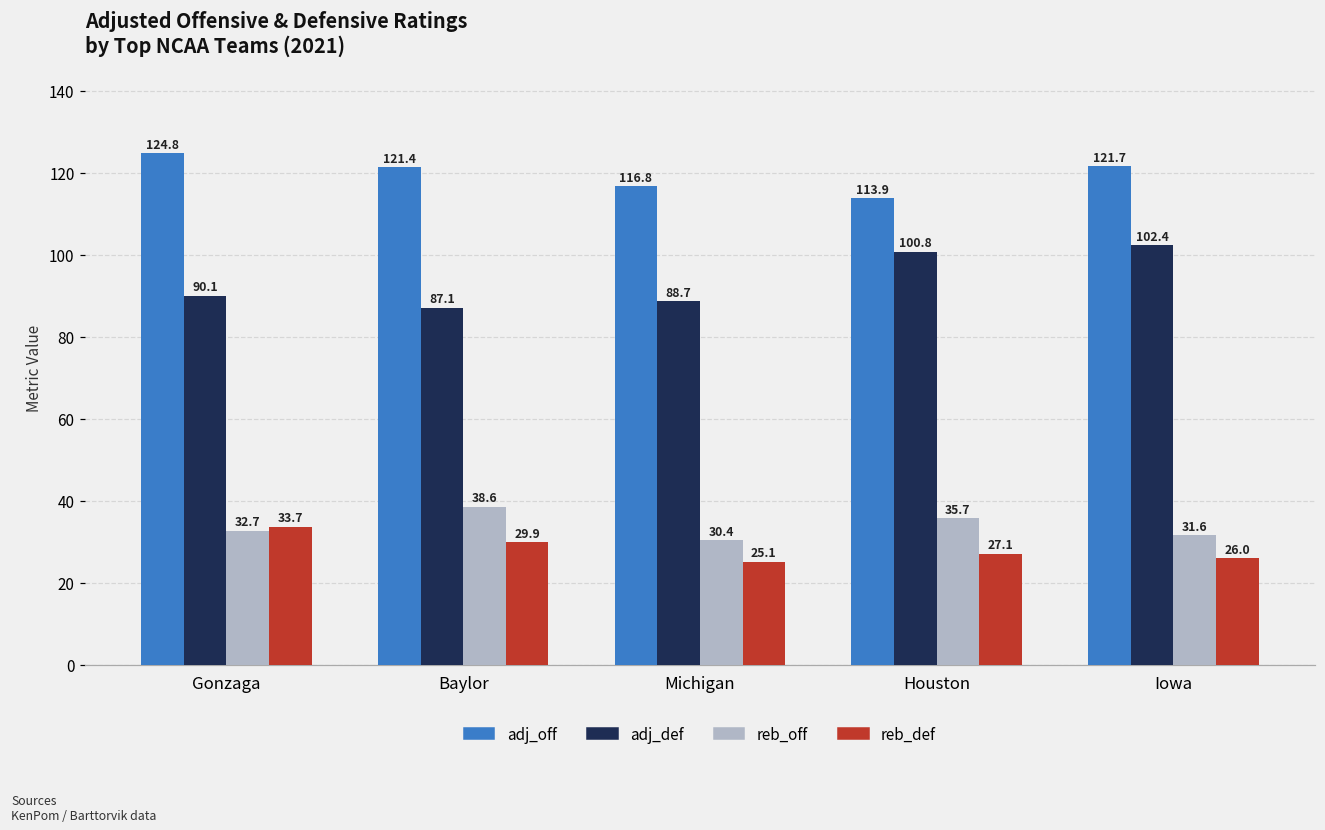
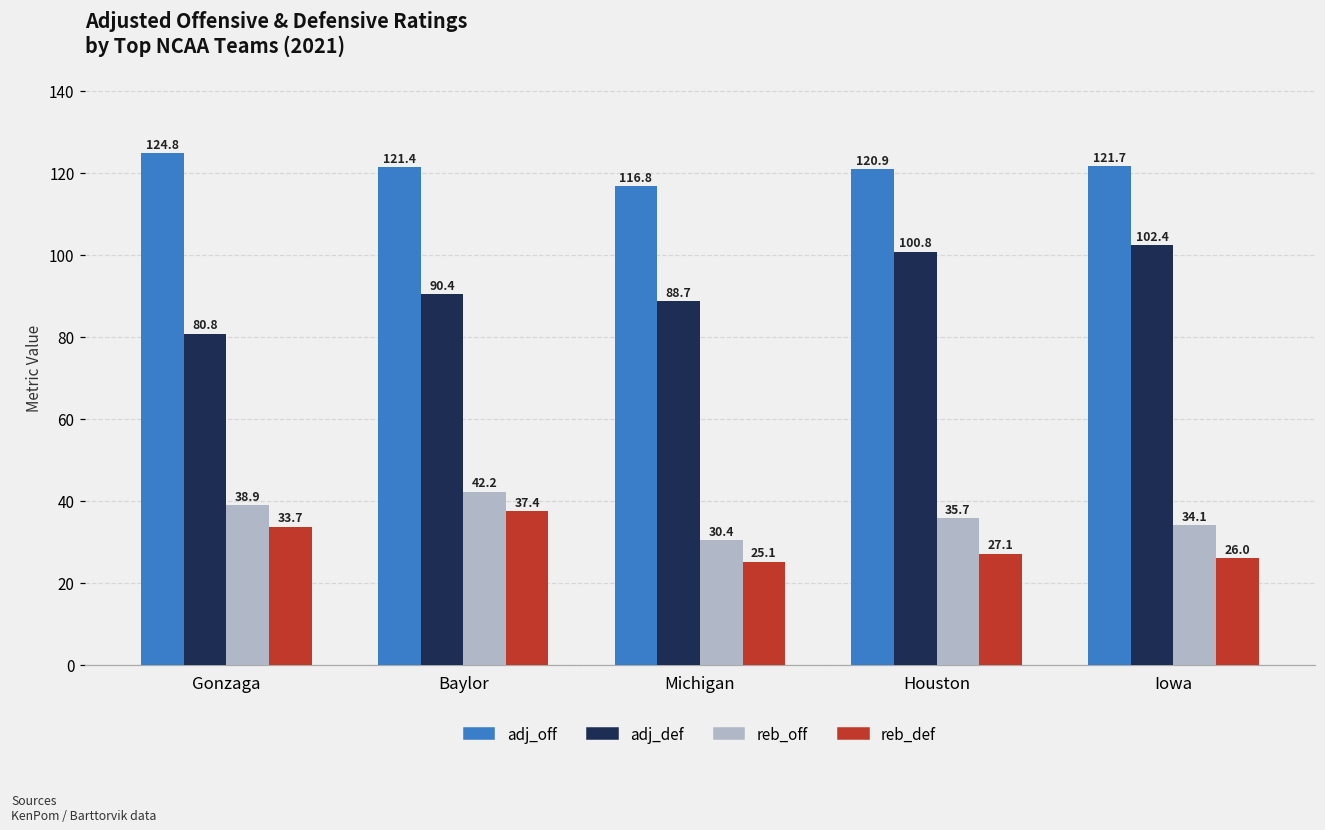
adj_def, Gonzaga: 90.1 -> 80.8
reb_off, Gonzaga: 32.7 -> 38.9
adj_def, Baylor: 87.1 -> 90.4
reb_off, Baylor: 38.6 -> 42.2
reb_def, Baylor: 29.9 -> 37.4
adj_off, Houston: 113.9 -> 120.9
reb_off, Iowa: 31.6 -> 34.1
